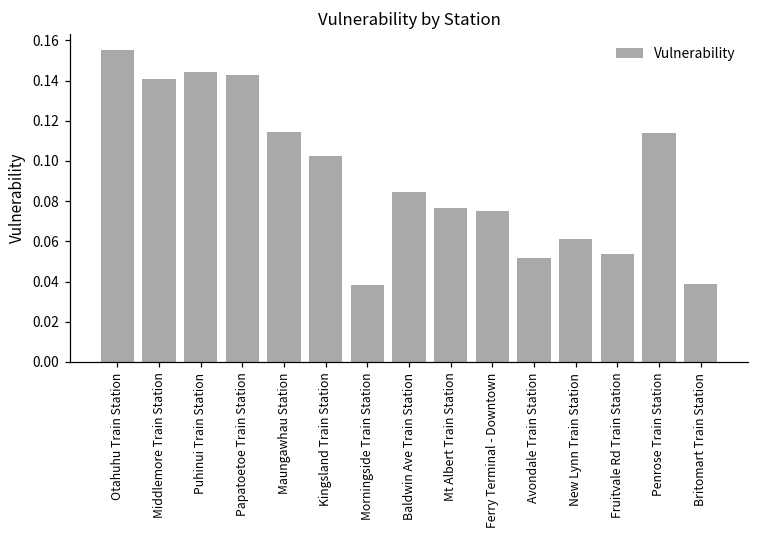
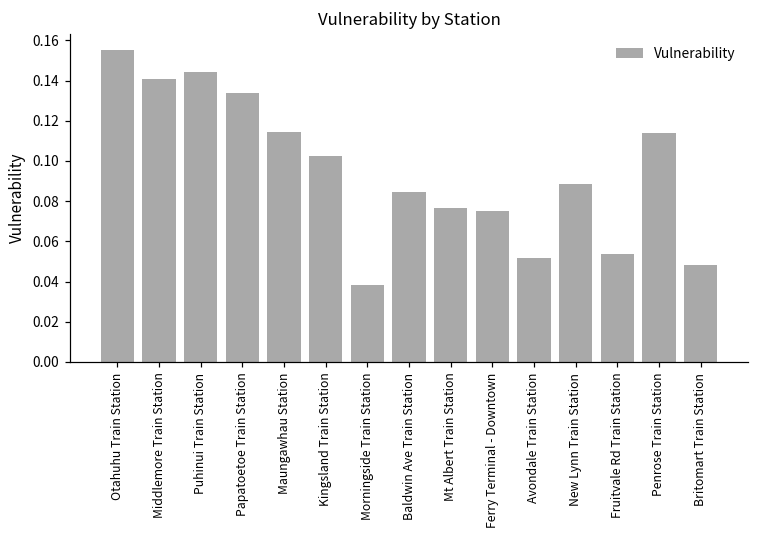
Papatoetoe Train Station: 0.143 -> 0.134
New Lynn Train Station: 0.061 -> 0.088
Britomart Train Station: 0.039 -> 0.048
